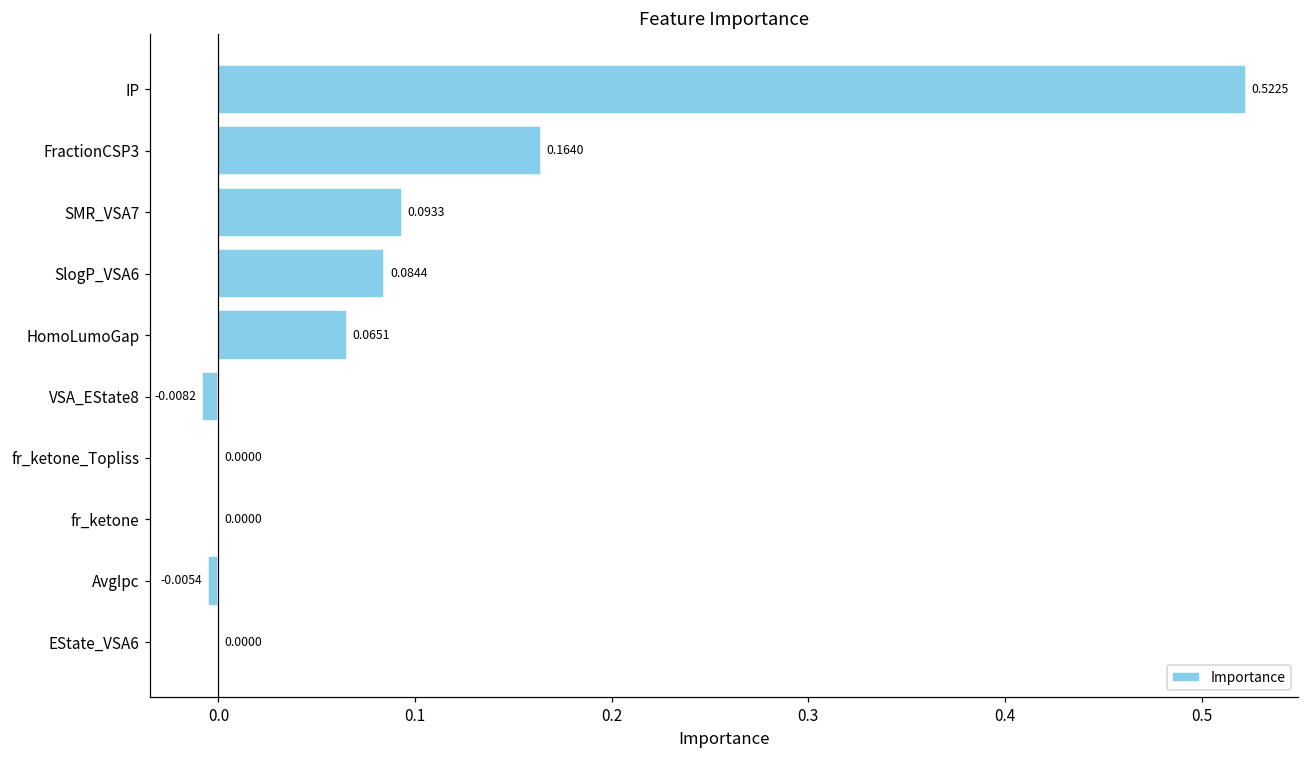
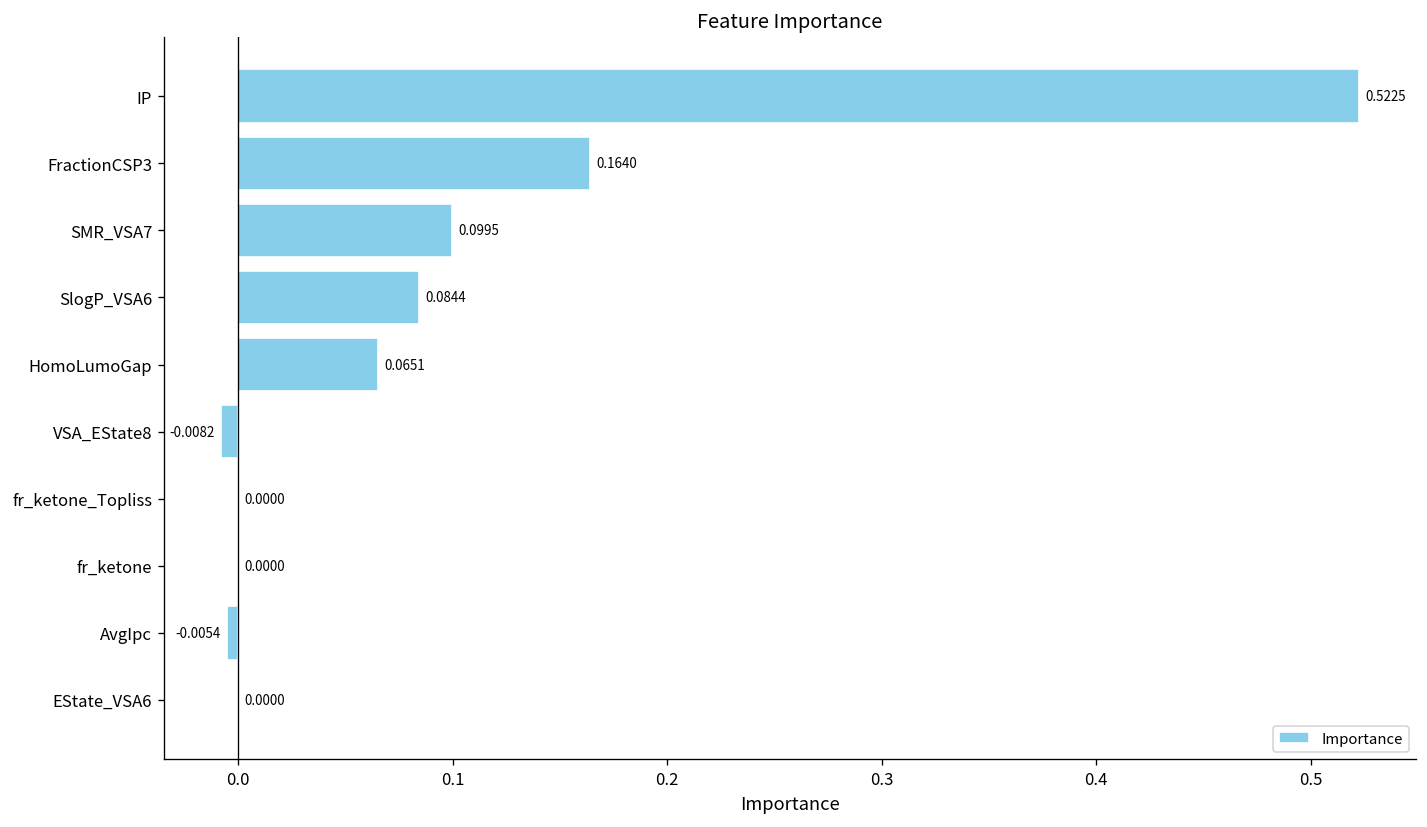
SMR_VSA7: 0.0933 -> 0.0995
